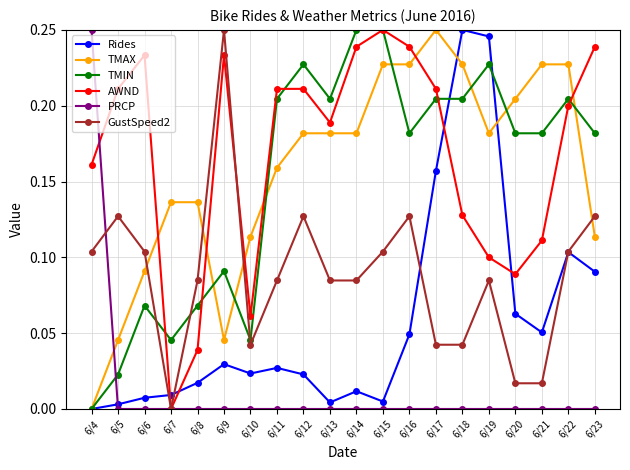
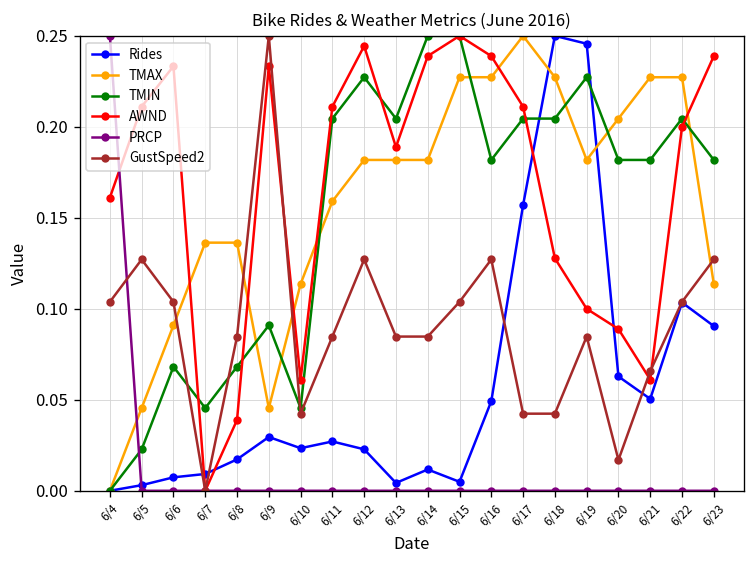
AWND, 6/12: 0.211 -> 0.244
AWND, 6/21: 0.111 -> 0.061
GustSpeed2, 6/21: 0.017 -> 0.066
